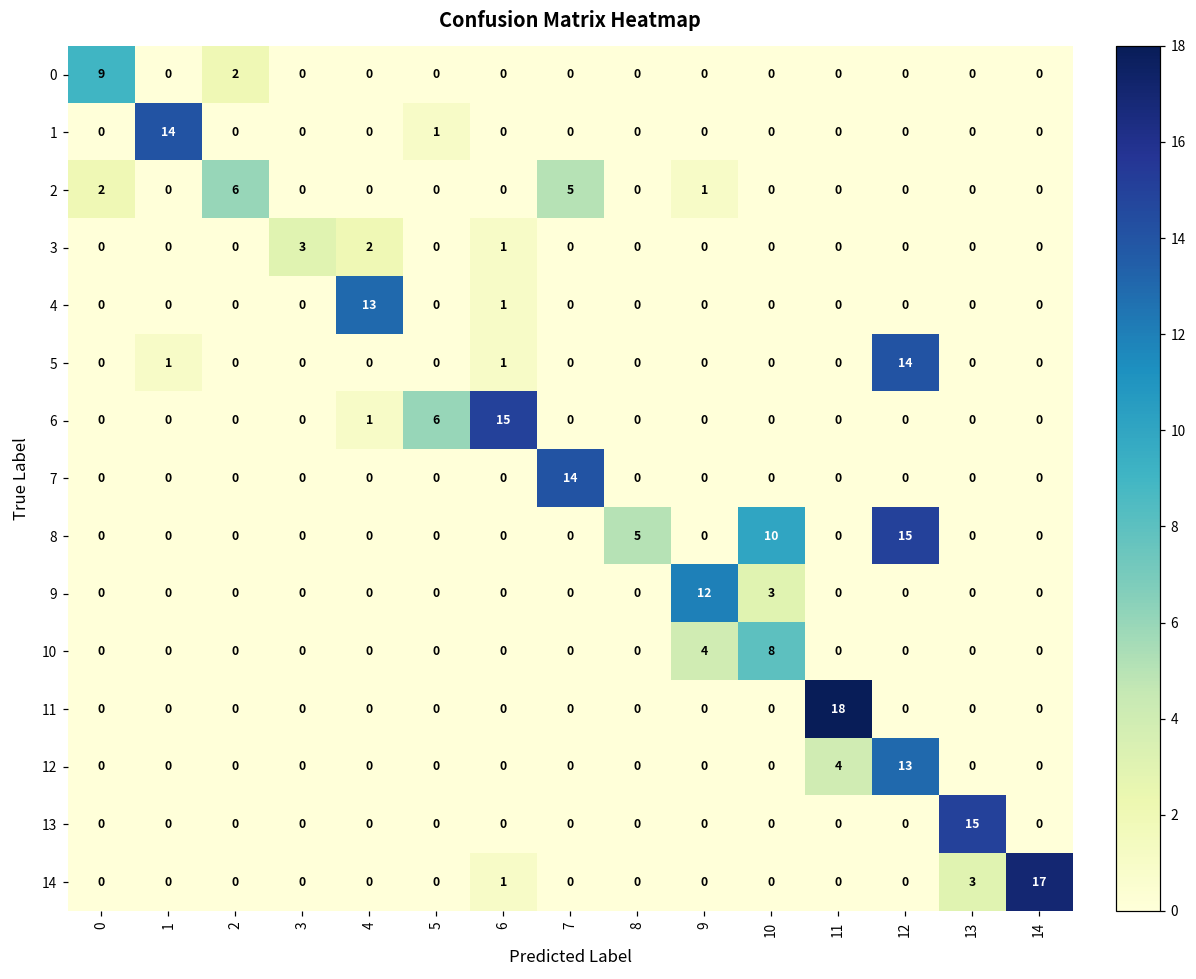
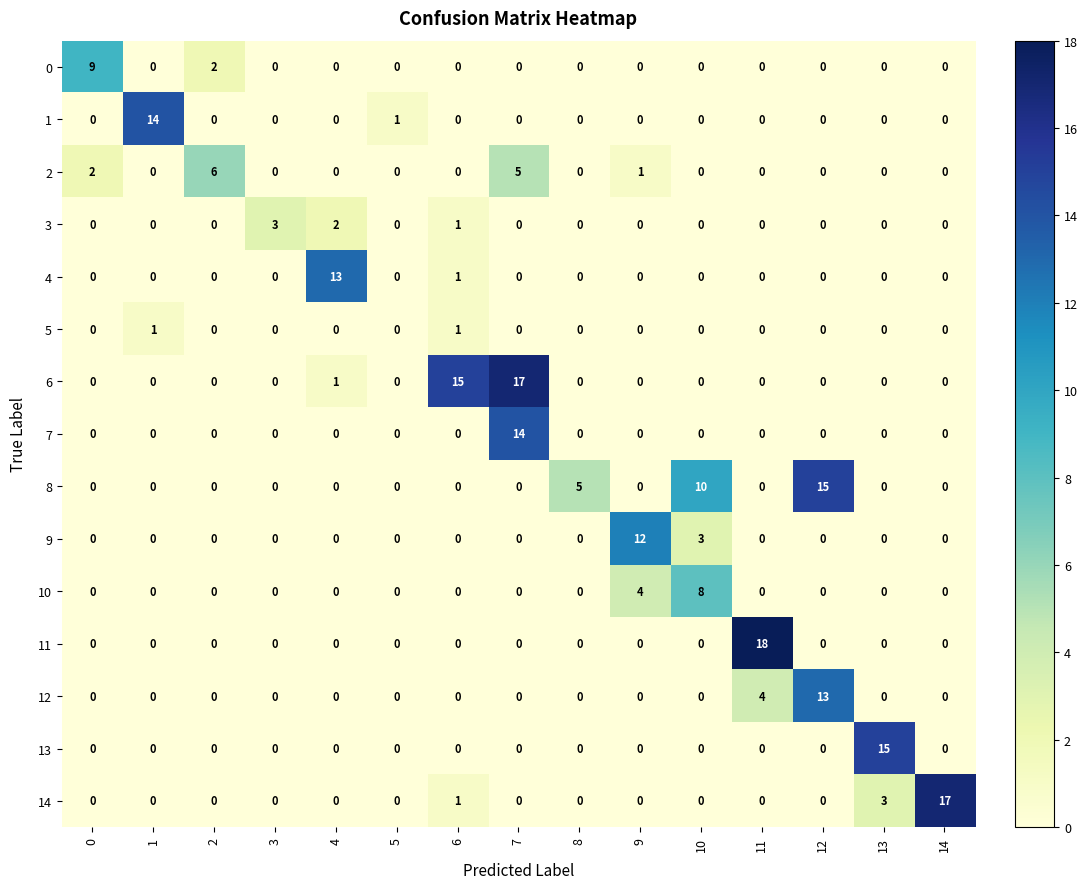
5, 12: 14 -> 0
6, 5: 6 -> 0
6, 7: 0 -> 17
